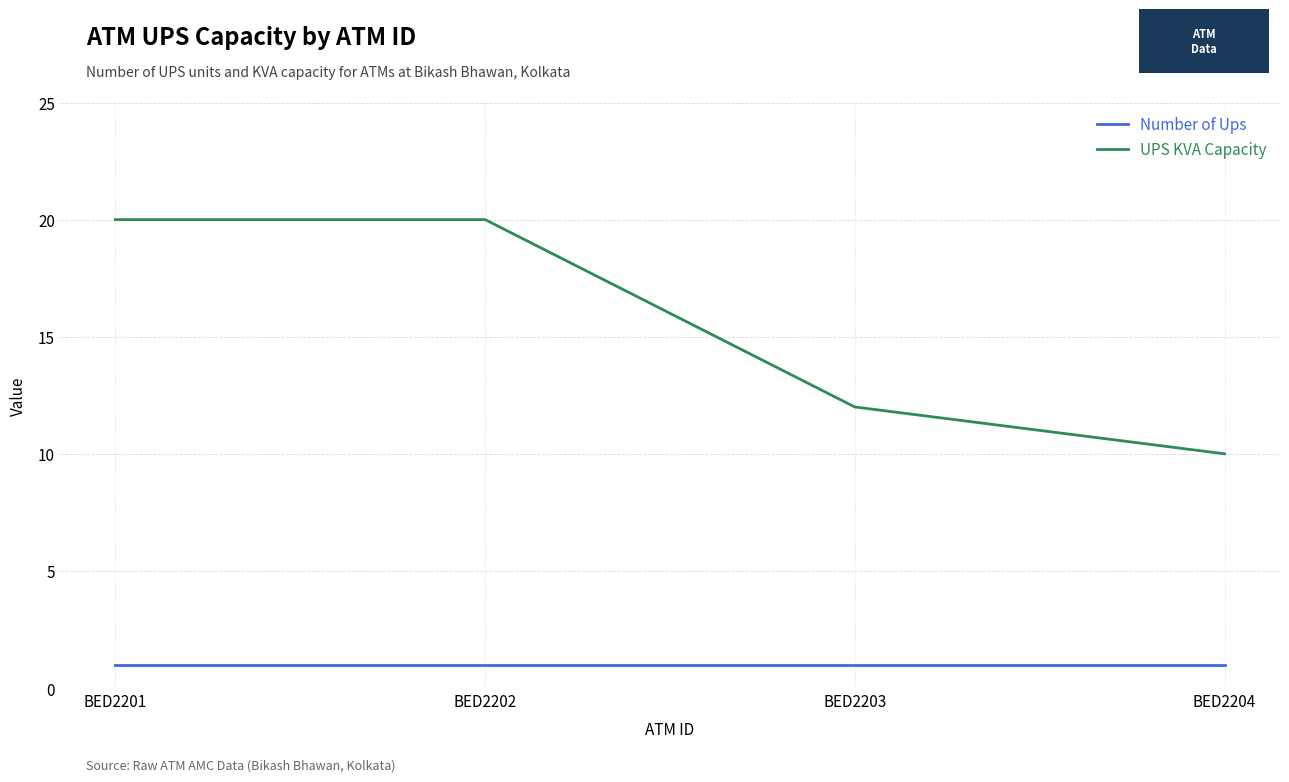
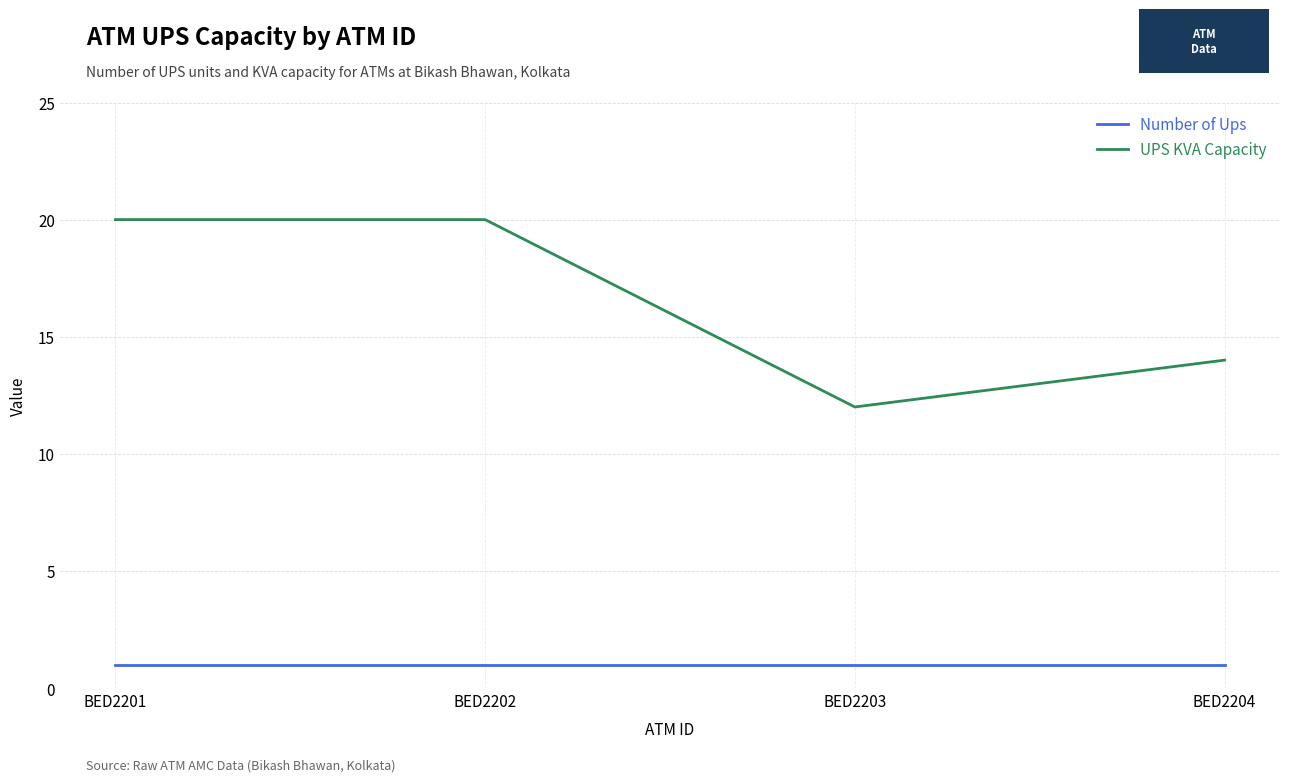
UPS KVA Capacity, BED2204: 10 -> 14
